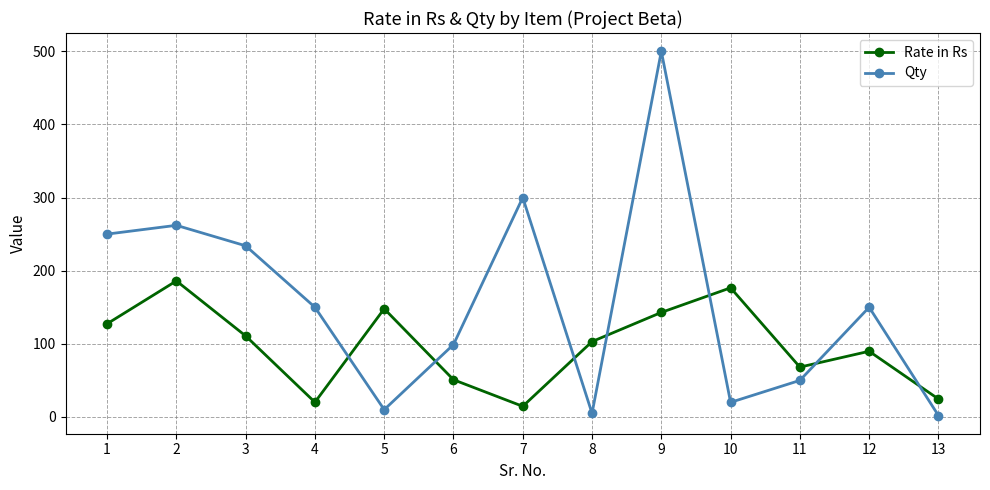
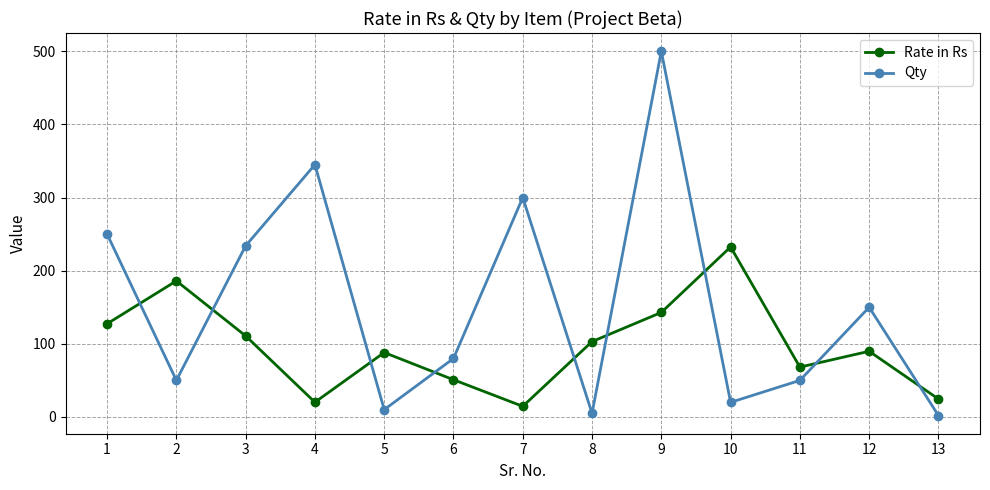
Qty, 2: 260 -> 50
Qty, 4: 150 -> 350
Rate in Rs, 5: 150 -> 90
Qty, 6: 100 -> 80
Rate in Rs, 10: 180 -> 230
